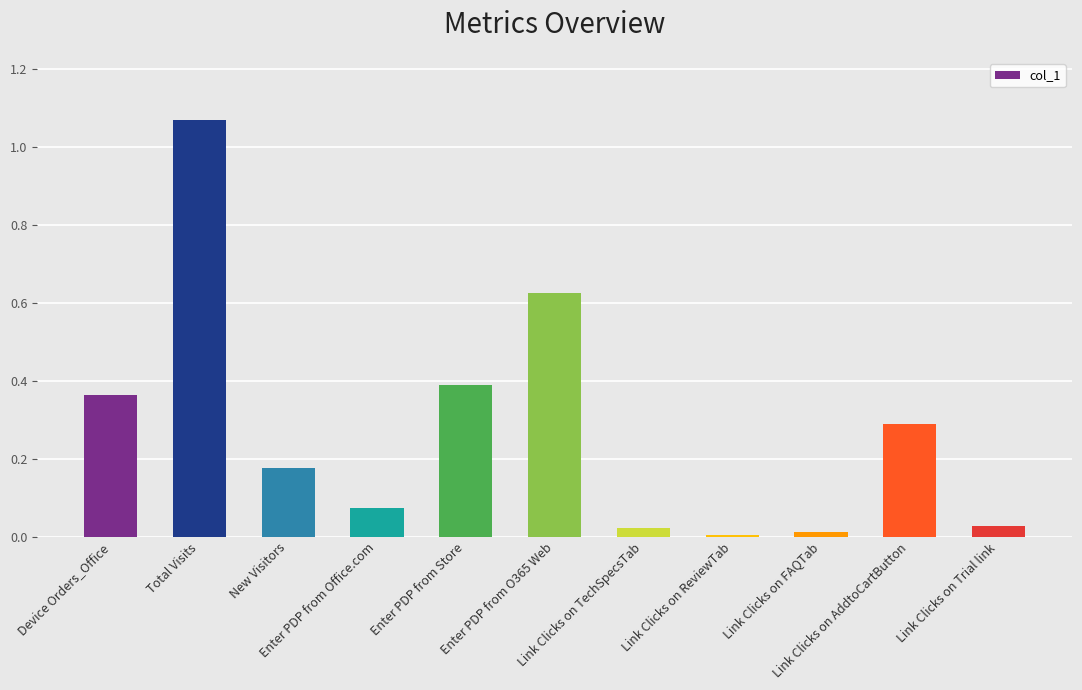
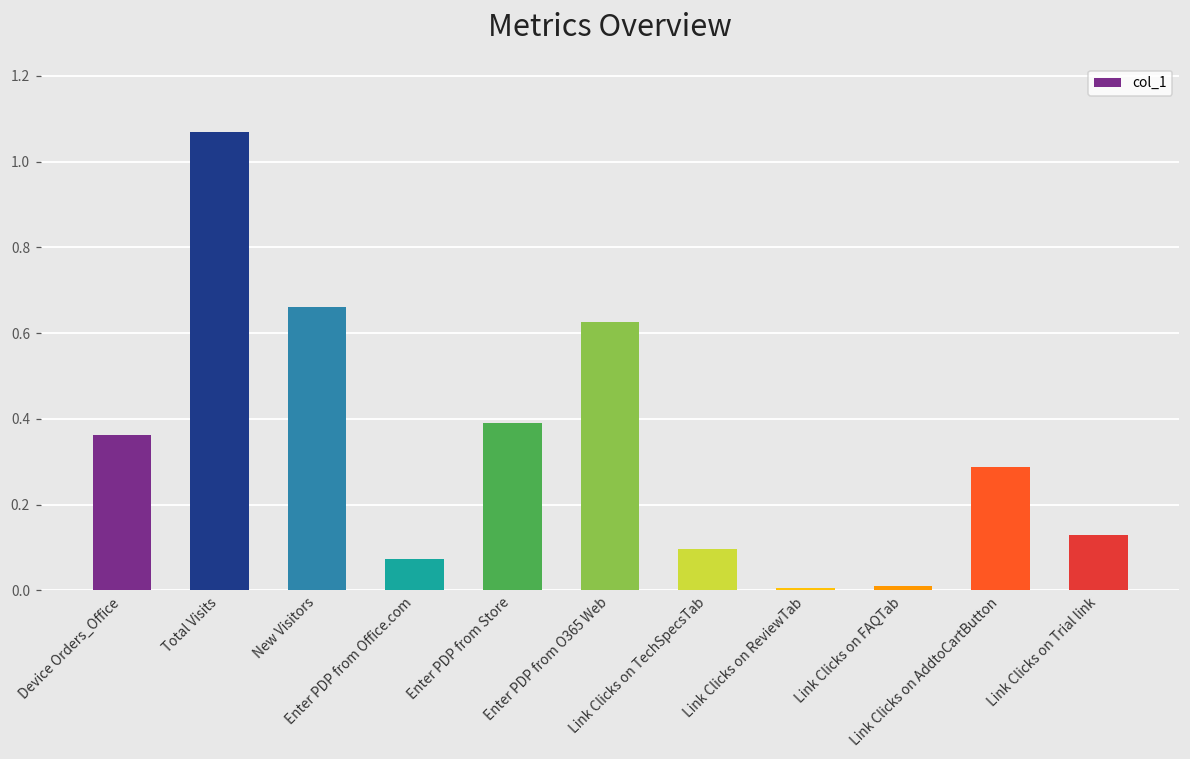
New Visitors: 0.18 -> 0.66
Link Clicks on TechSpecsTab: 0.02 -> 0.10
Link Clicks on Trial link: 0.03 -> 0.13
